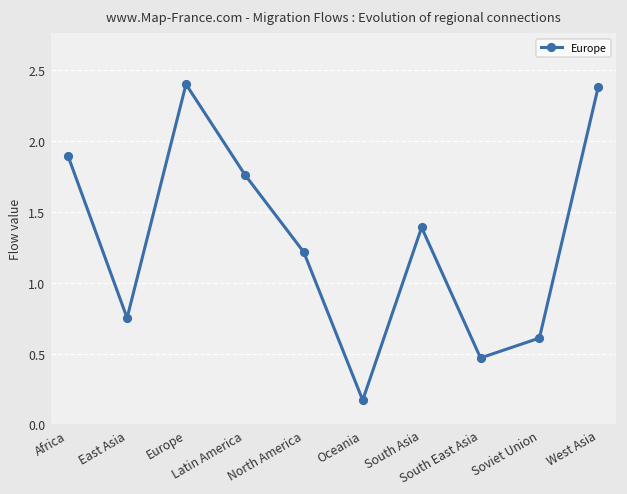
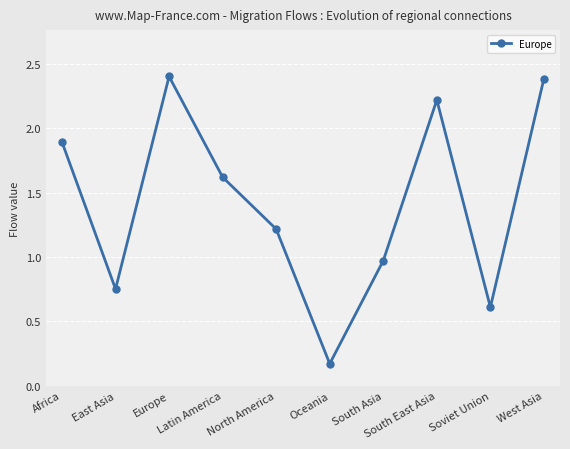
Latin America: 1.76 -> 1.62
South Asia: 1.39 -> 0.97
South East Asia: 0.47 -> 2.22
